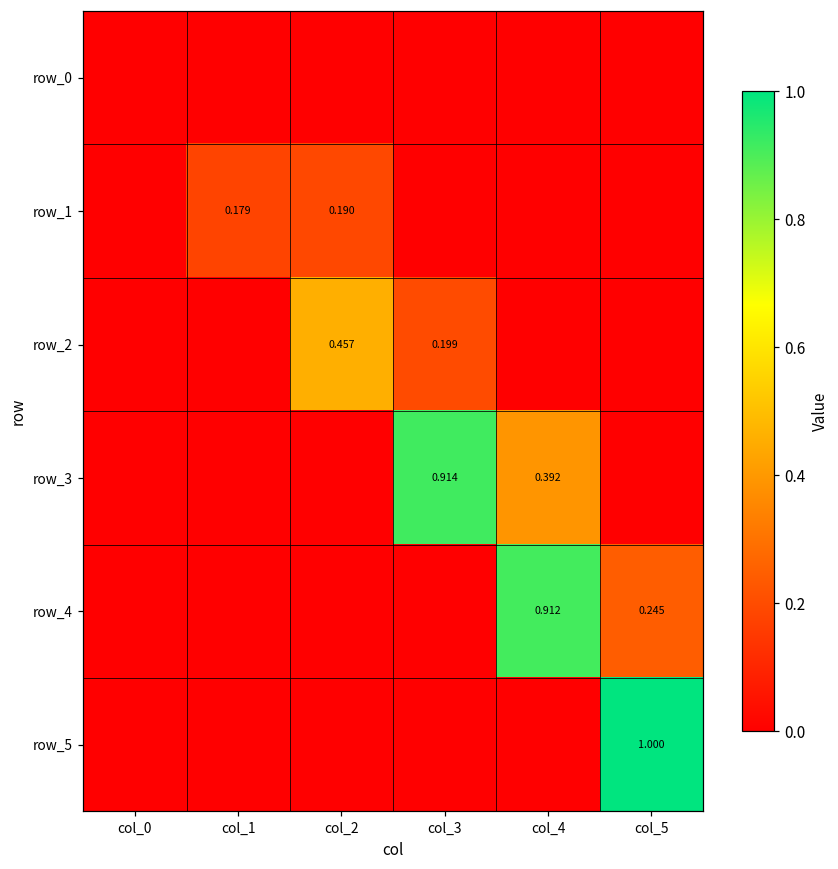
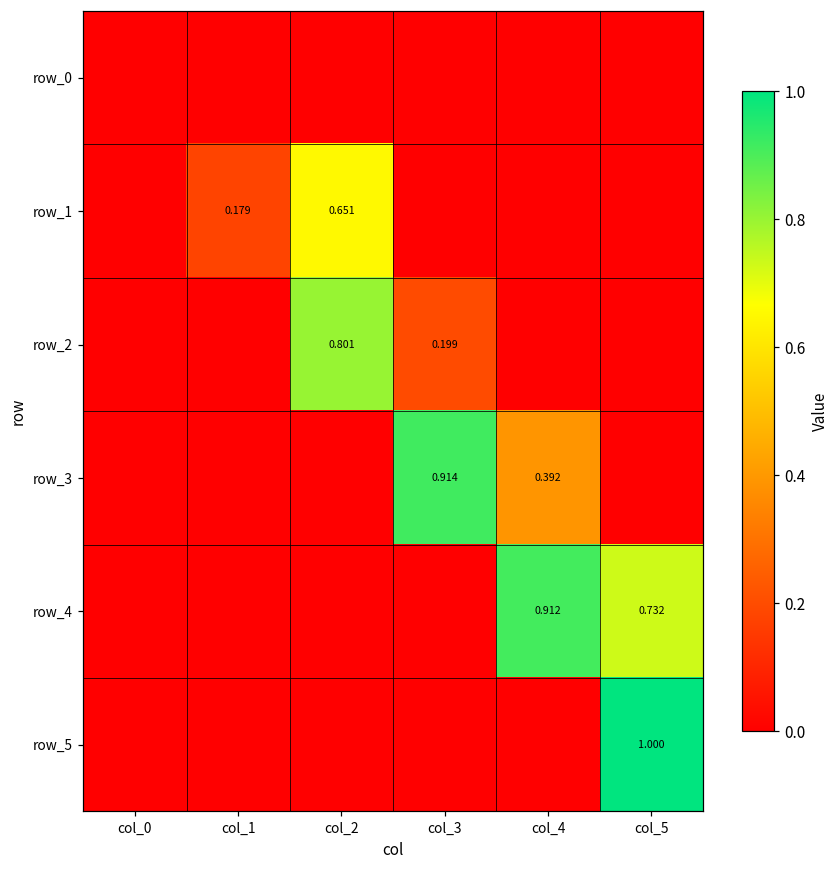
row_1, col_2: 0.190 -> 0.651
row_2, col_2: 0.457 -> 0.801
row_4, col_5: 0.245 -> 0.732
